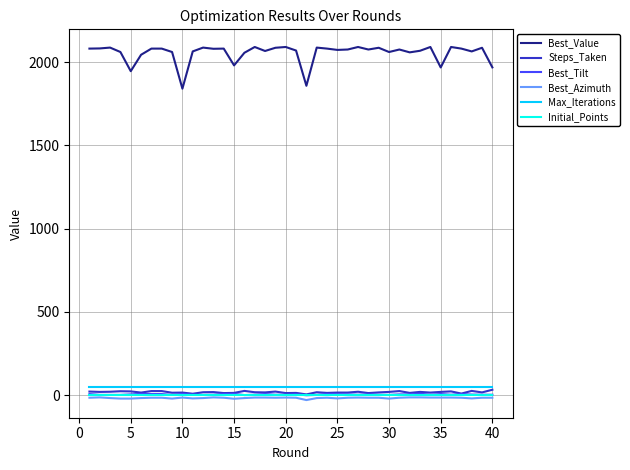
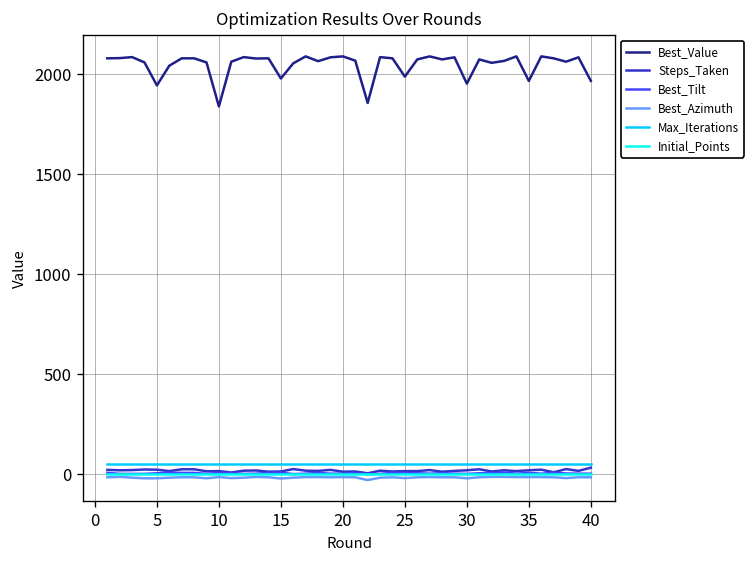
Best_Value, 25: 2070 -> 1990
Best_Value, 30: 2060 -> 1950
